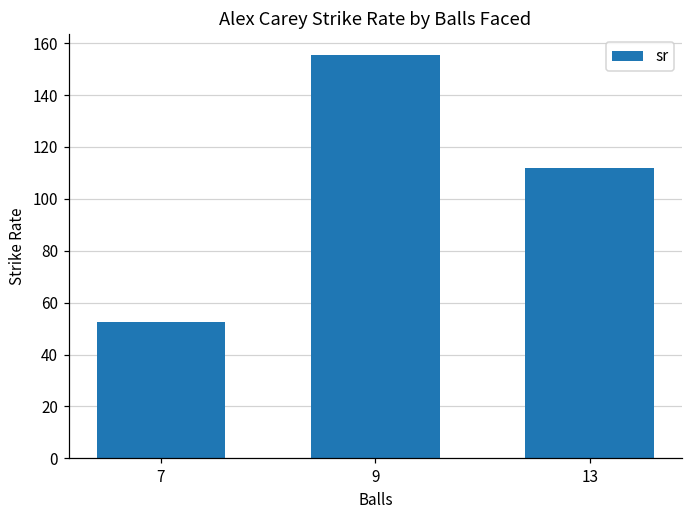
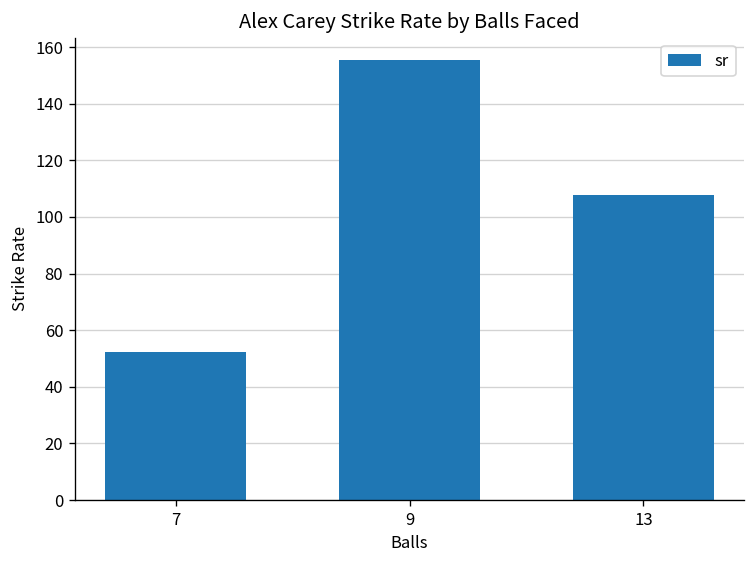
13: 112 -> 108
